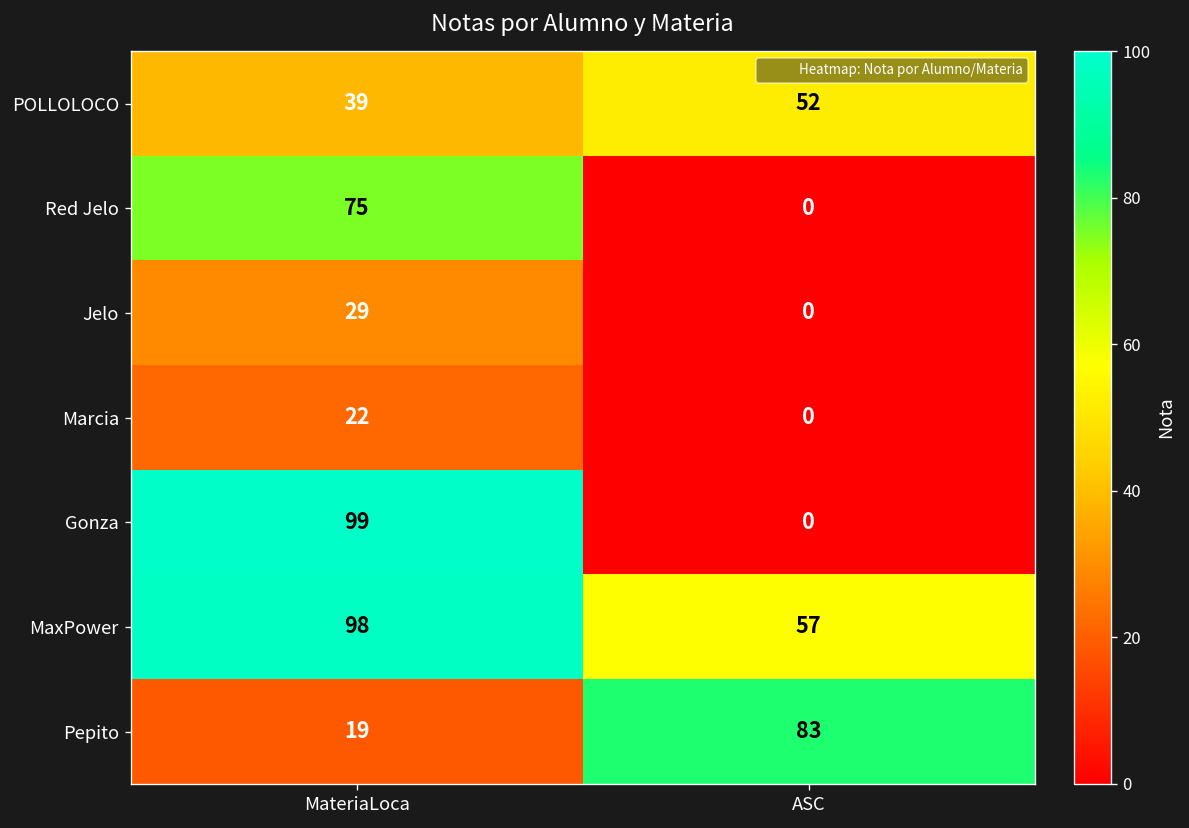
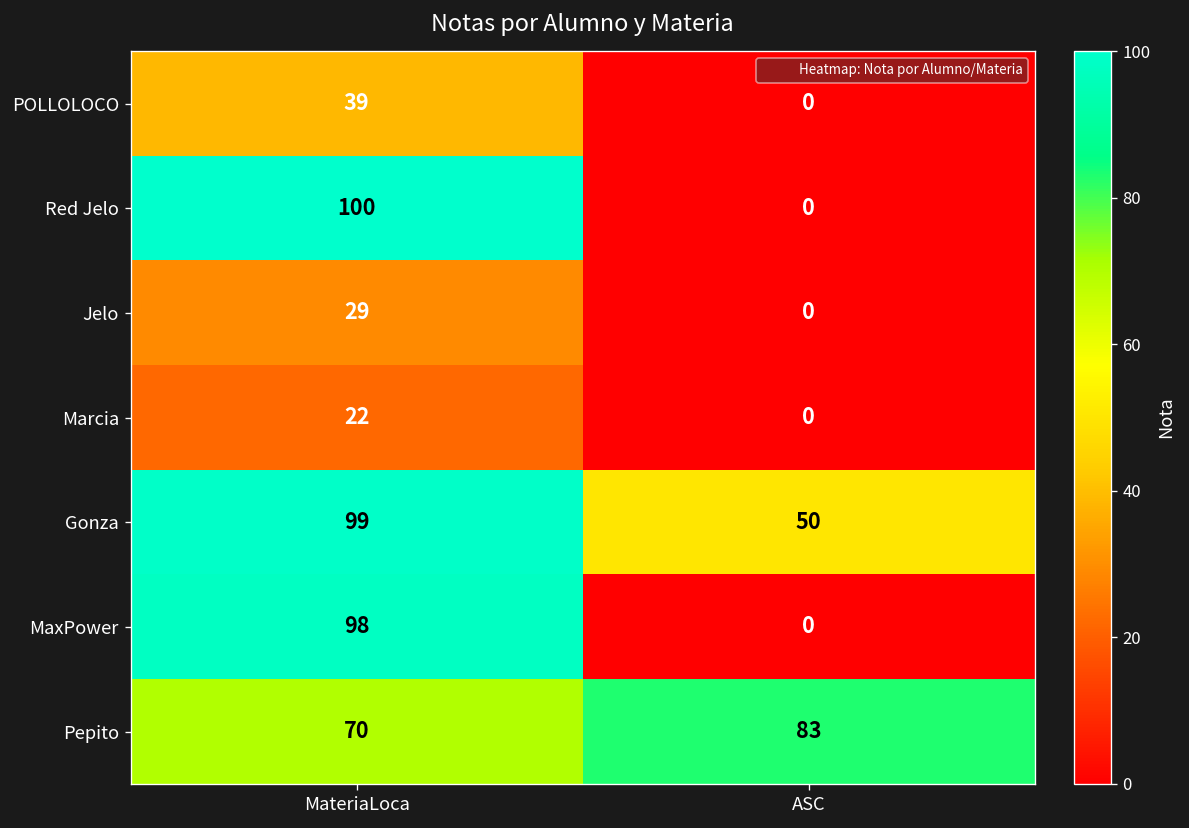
POLLOLOCO, ASC: 52 -> 0
Red Jelo, MateriaLoca: 75 -> 100
Gonza, ASC: 0 -> 50
MaxPower, ASC: 57 -> 0
Pepito, MateriaLoca: 19 -> 70
